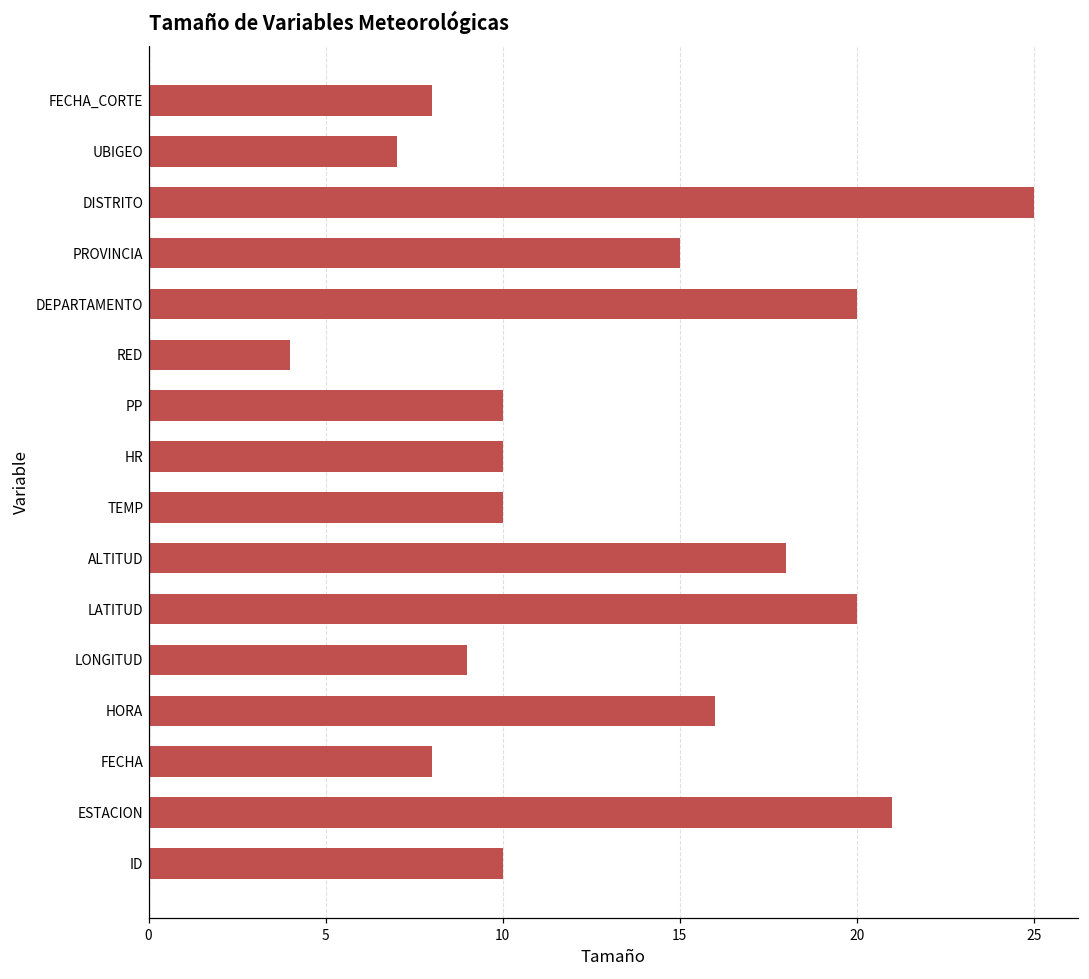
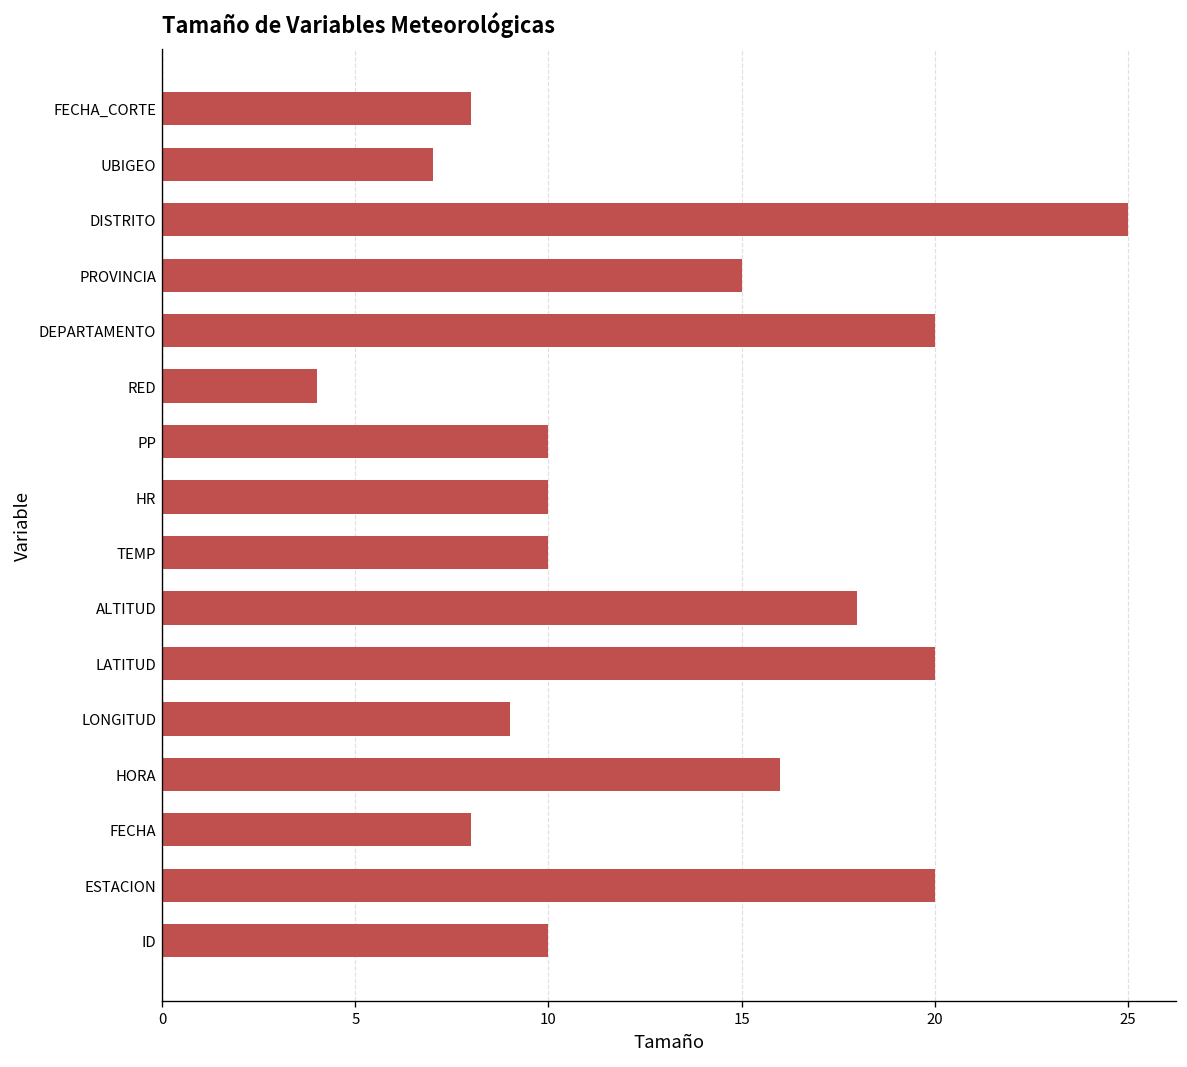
ESTACION: 21 -> 20
